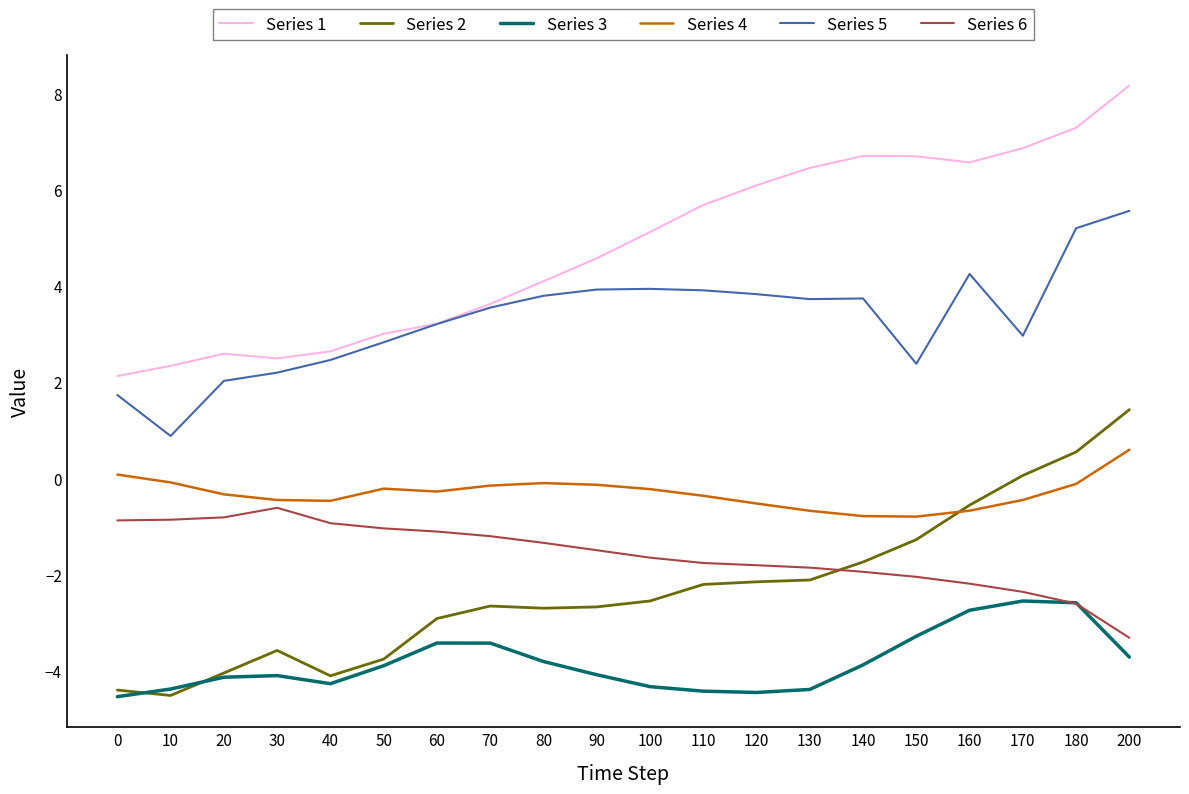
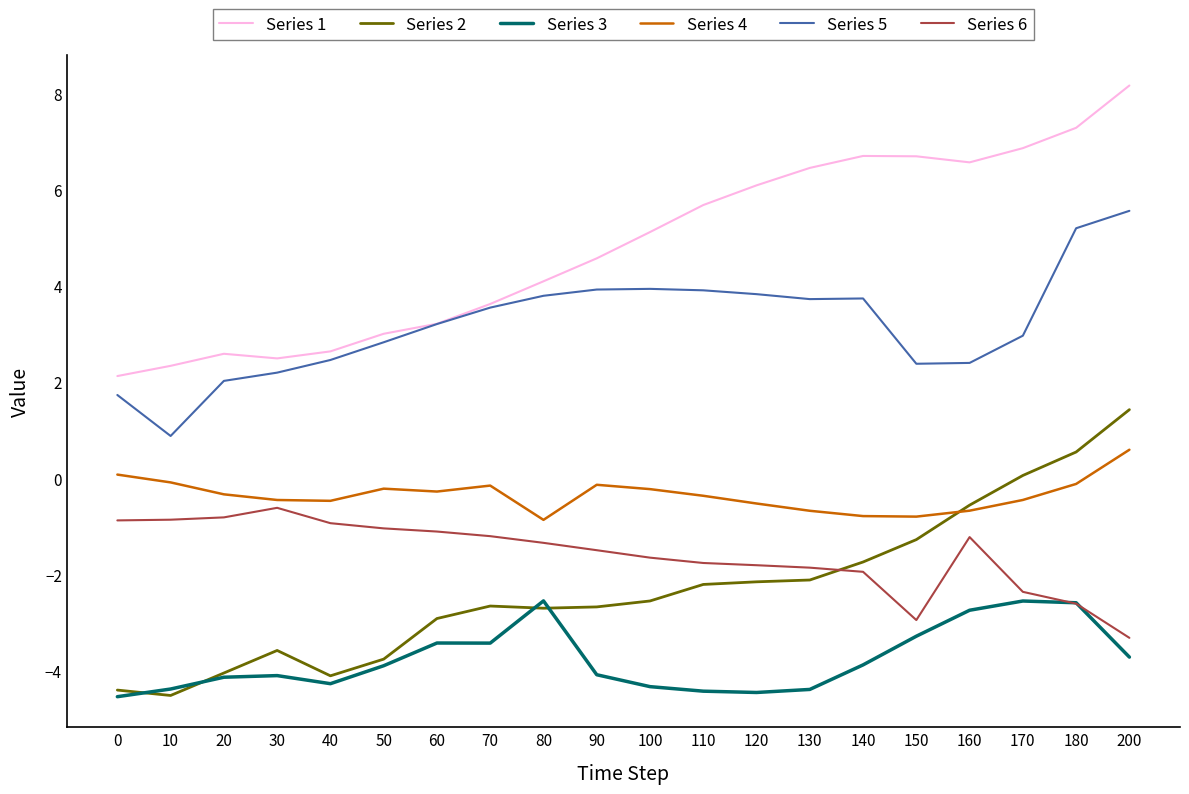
Series 3, 80: -3.8 -> -2.5
Series 4, 80: -0.1 -> -0.9
Series 6, 150: -2.0 -> -2.9
Series 5, 160: 4.3 -> 2.4
Series 6, 160: -2.2 -> -1.2
